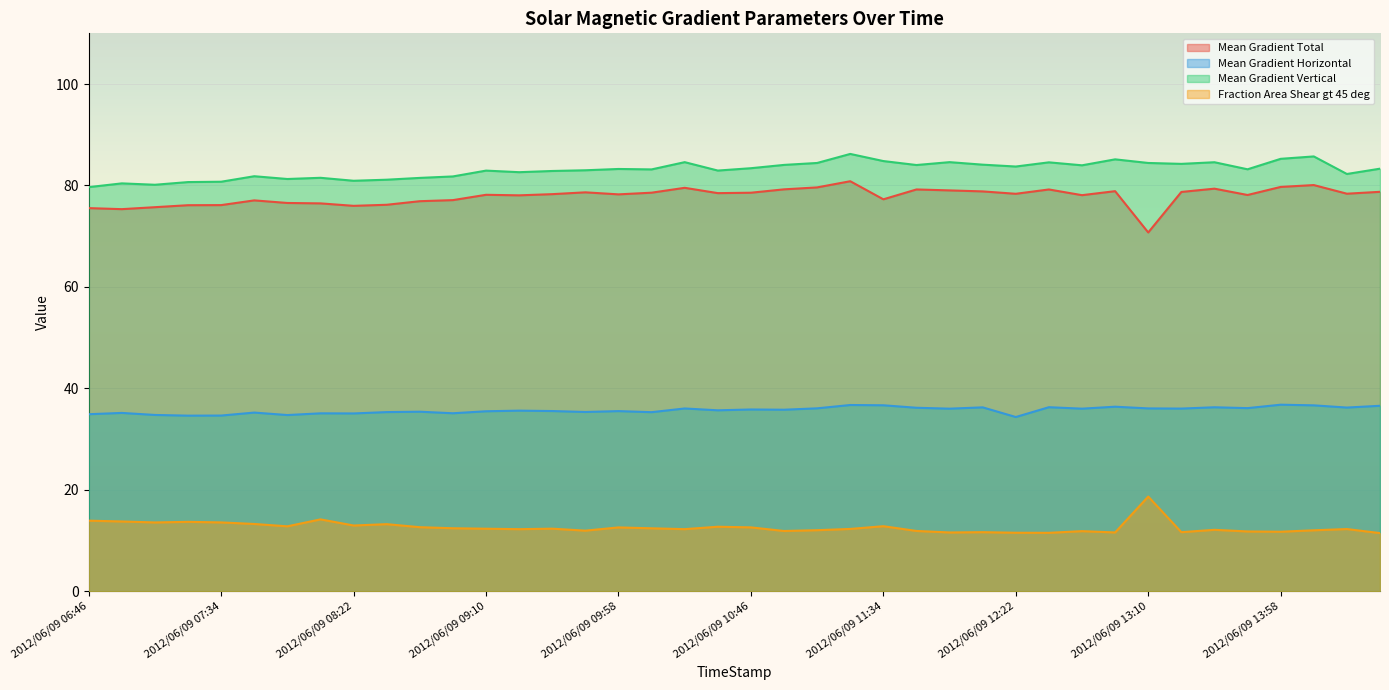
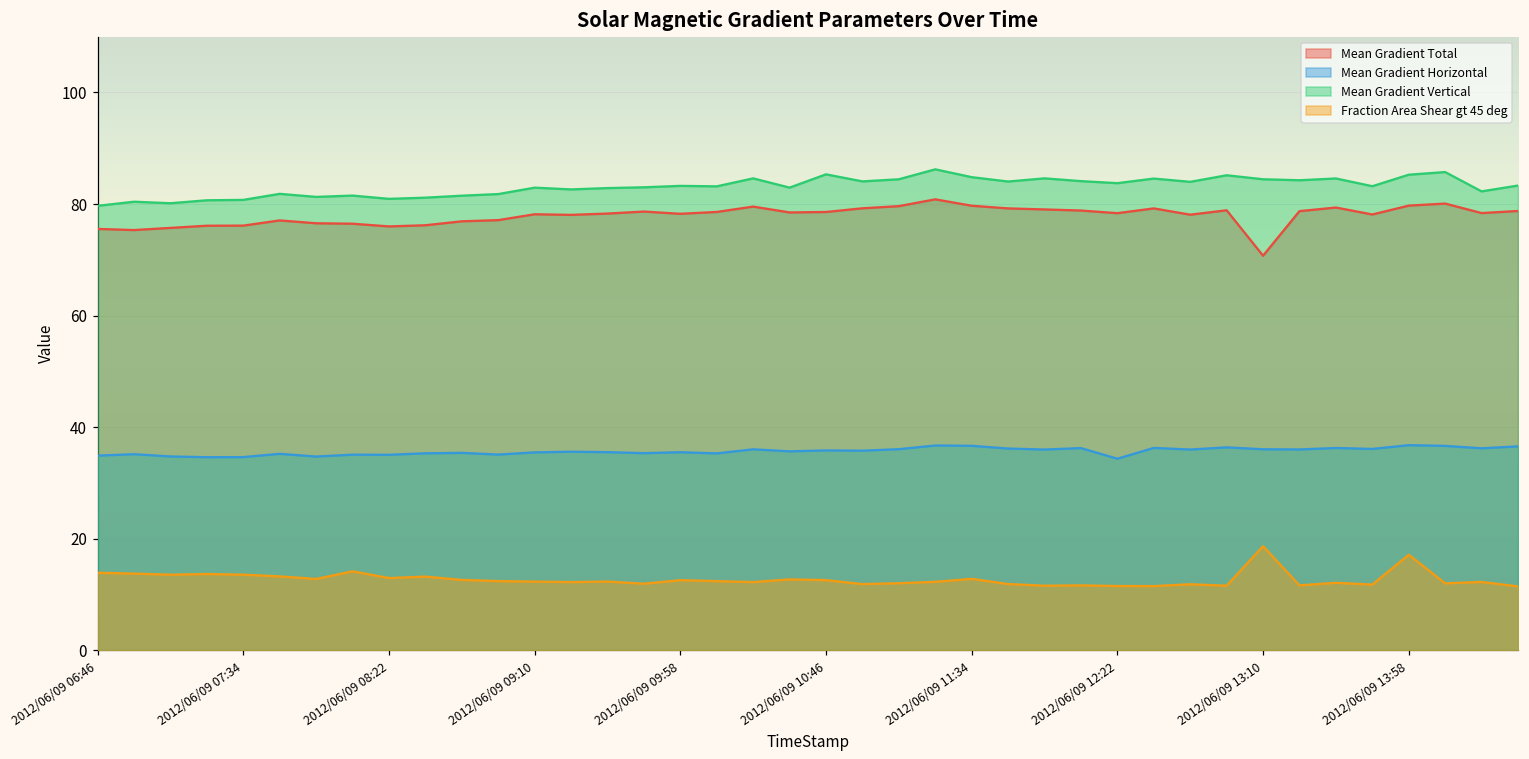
Mean Gradient Vertical, 2012/06/09 10:46: 83 -> 85
Mean Gradient Total, 2012/06/09 11:34: 77 -> 80
Fraction Area Shear gt 45 deg, 2012/06/09 13:58: 12 -> 17
